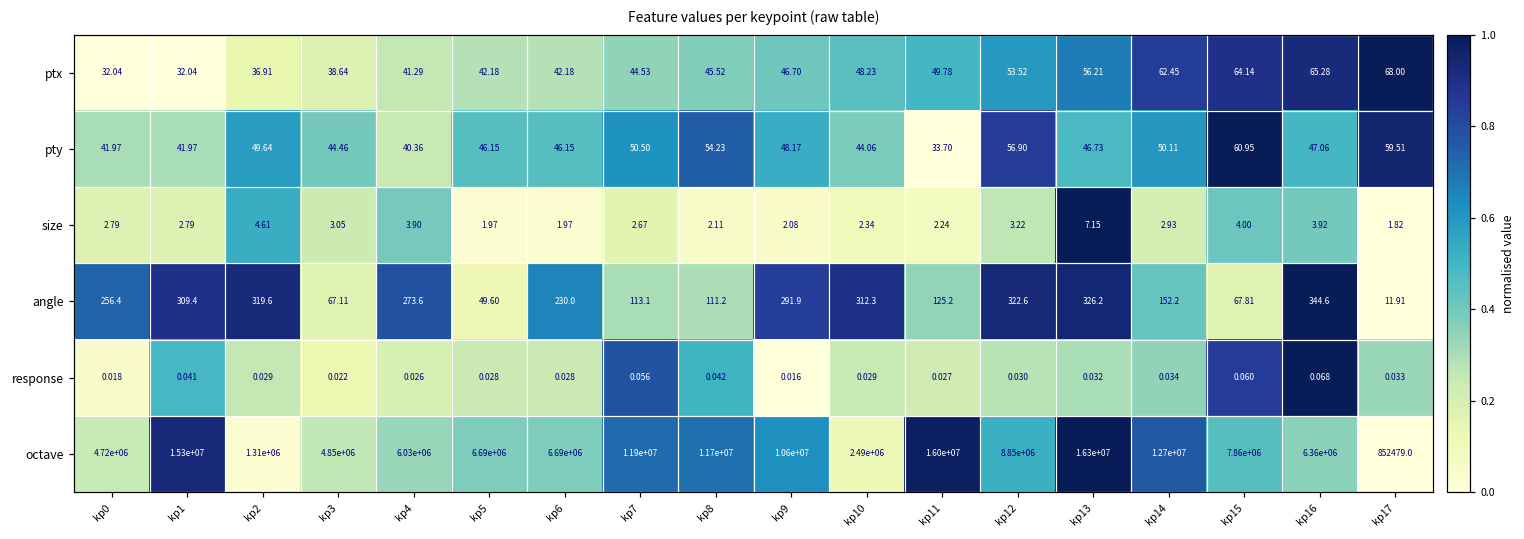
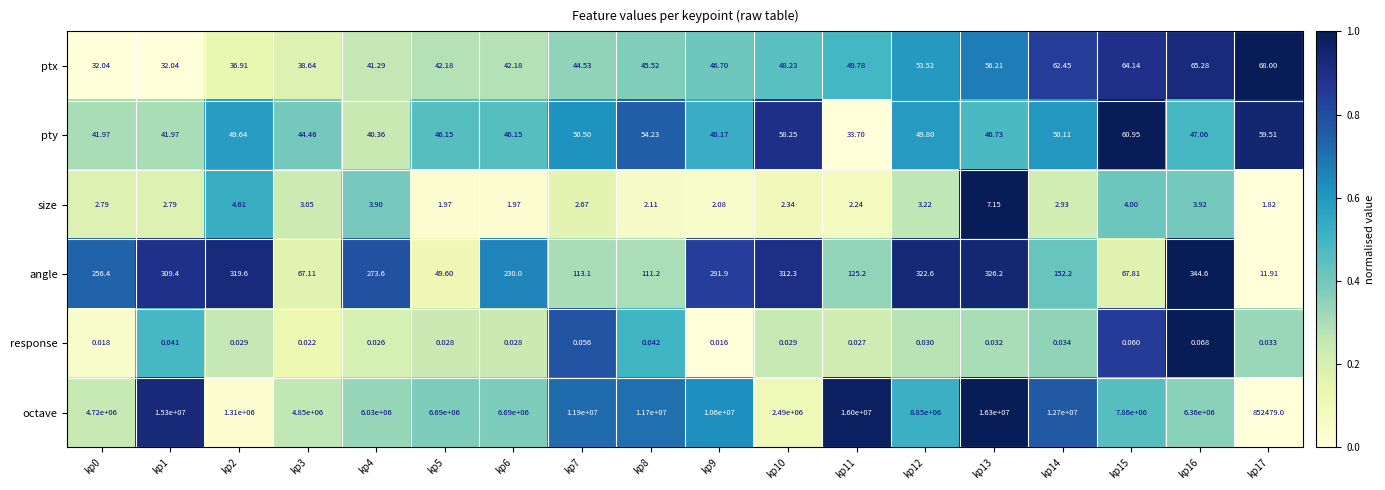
pty, kp10: 44.06 -> 58.25
pty, kp12: 56.90 -> 49.80
